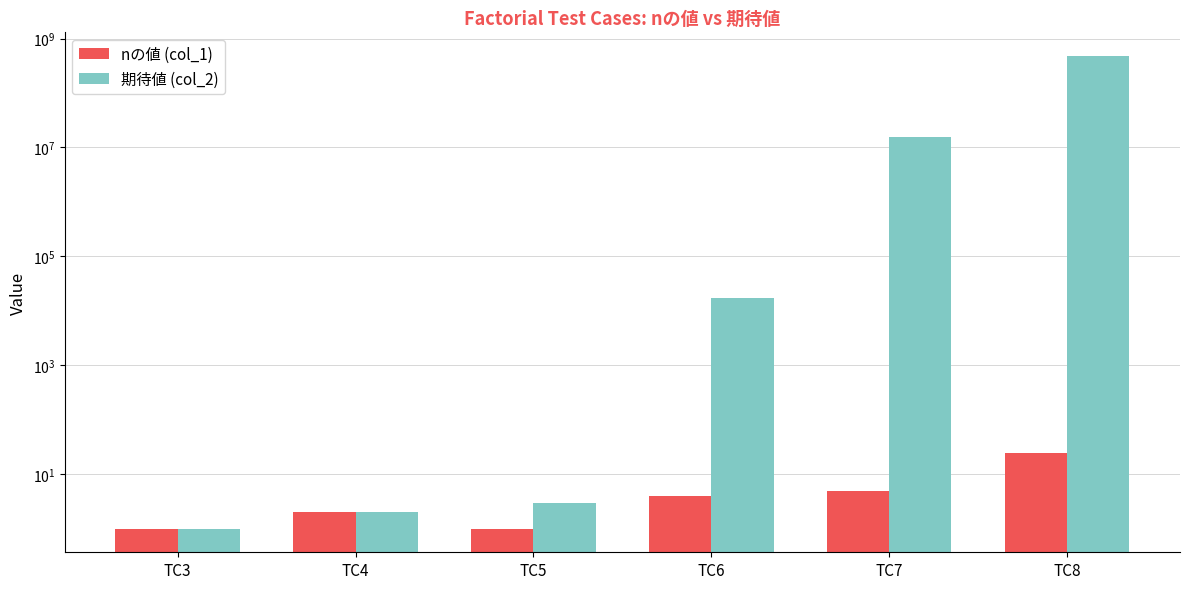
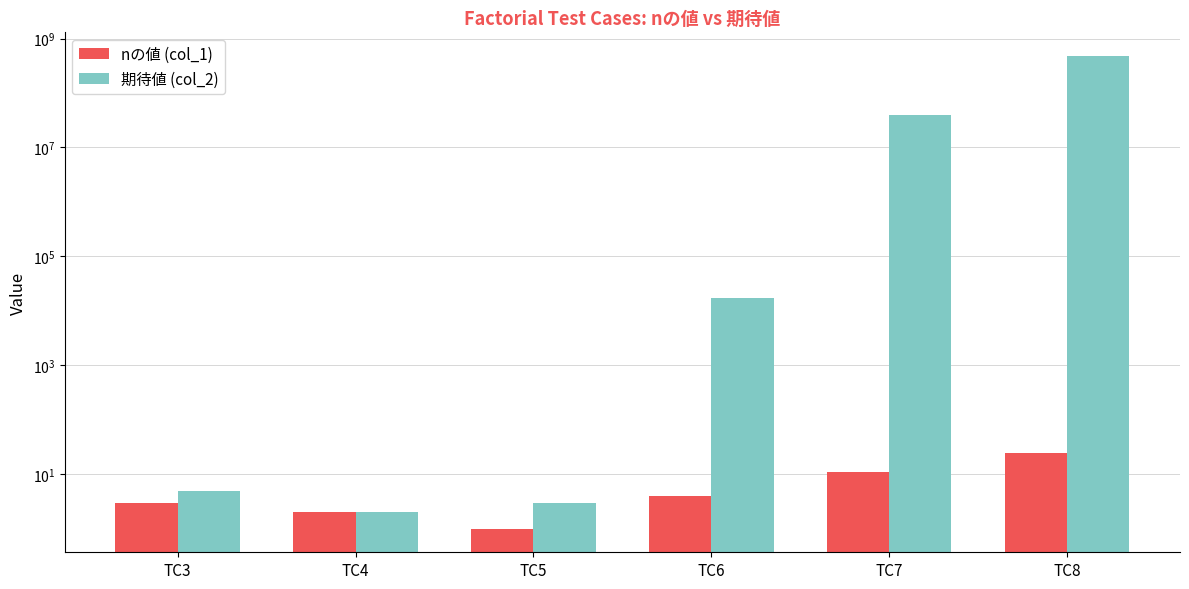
nの値 (col_1), TC3: 1 -> 3
期待値 (col_2), TC3: 1 -> 5
nの値 (col_1), TC7: 5 -> 11
期待値 (col_2), TC7: 16000000 -> 40000000
